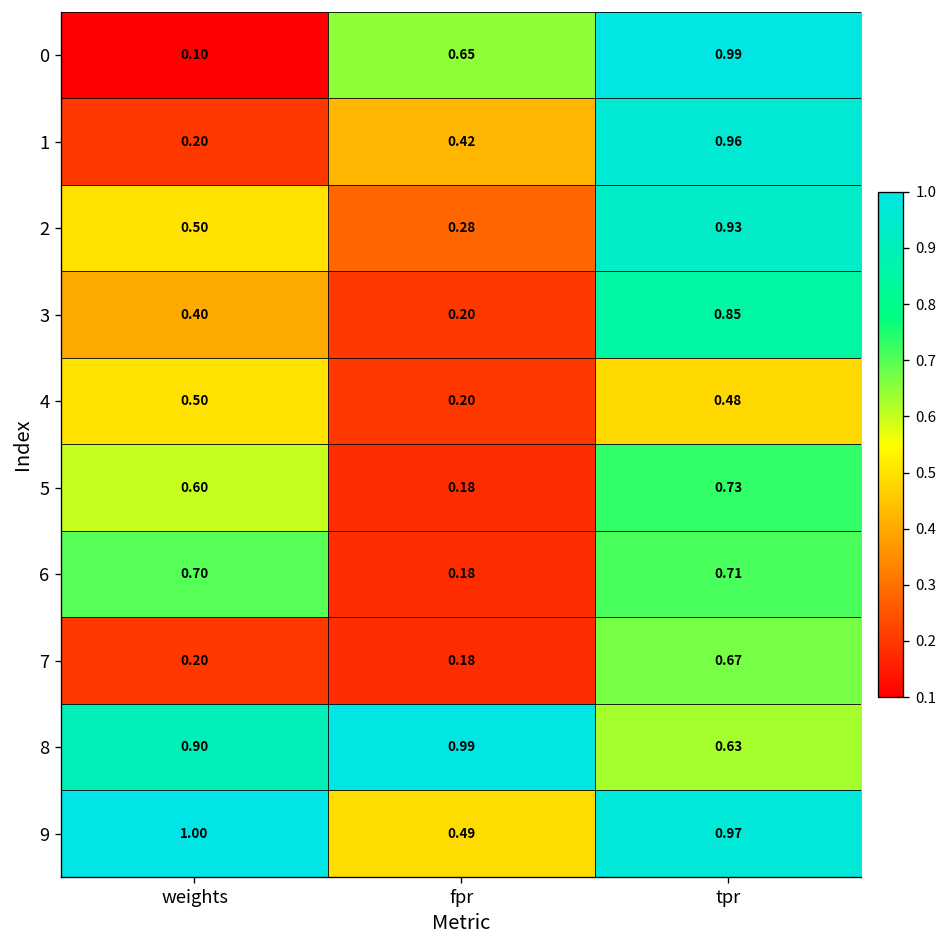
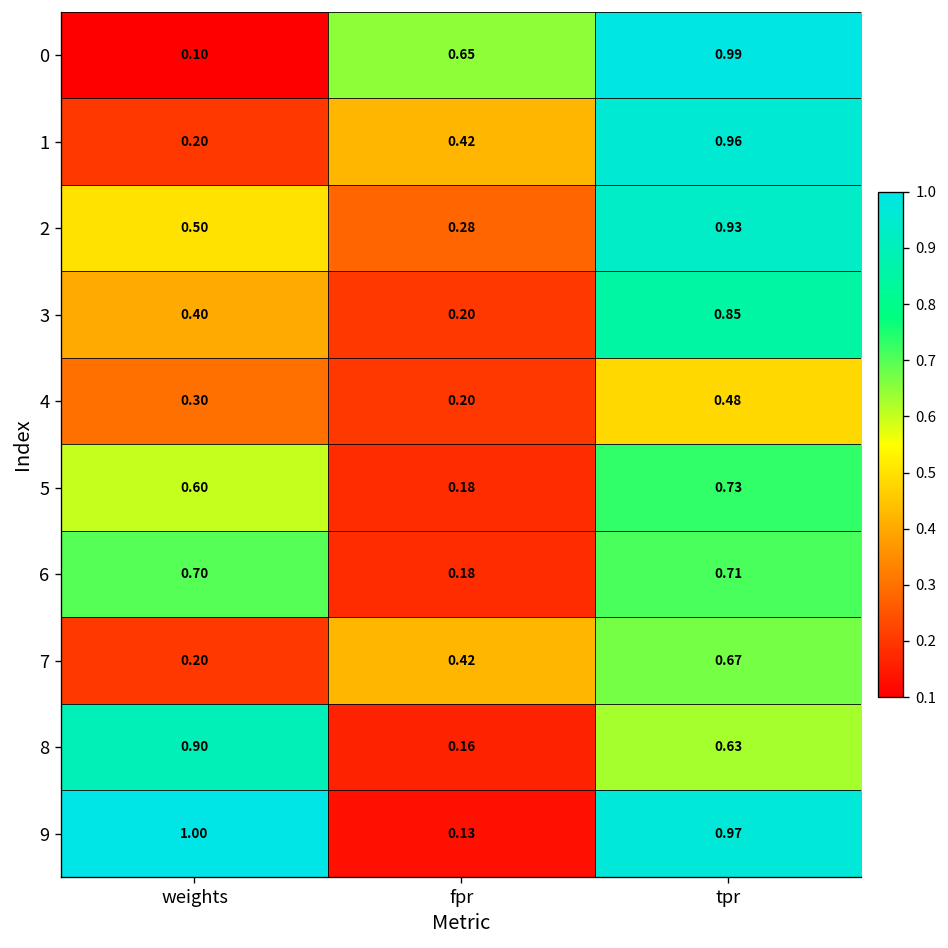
4, weights: 0.50 -> 0.30
7, fpr: 0.18 -> 0.42
8, fpr: 0.99 -> 0.16
9, fpr: 0.49 -> 0.13
